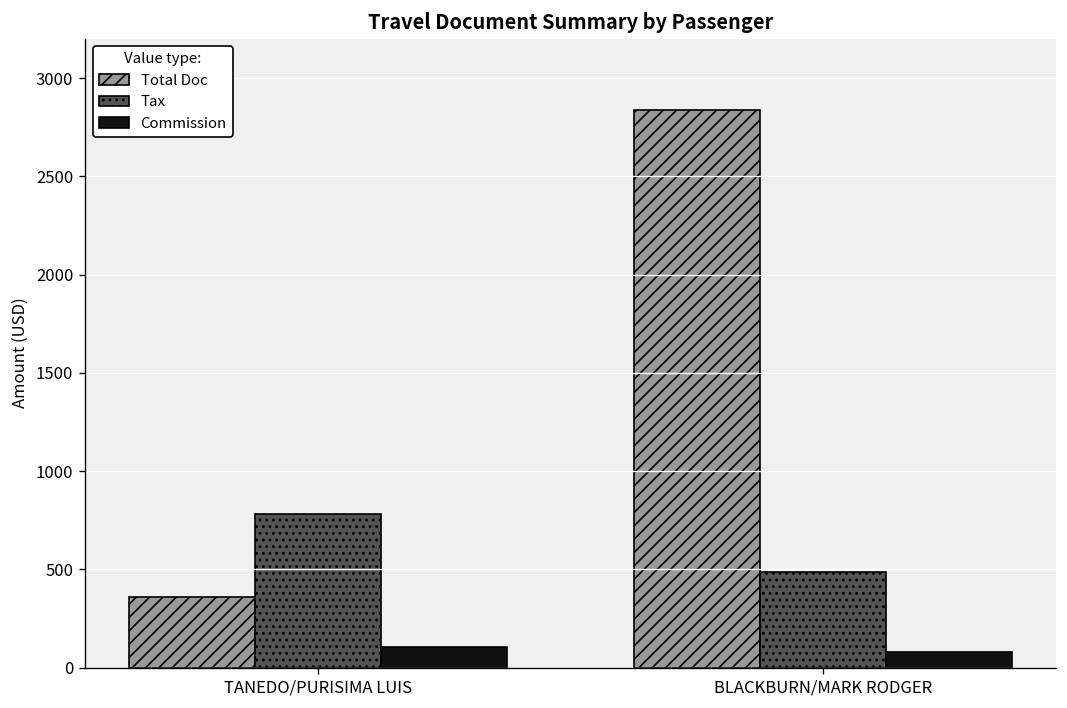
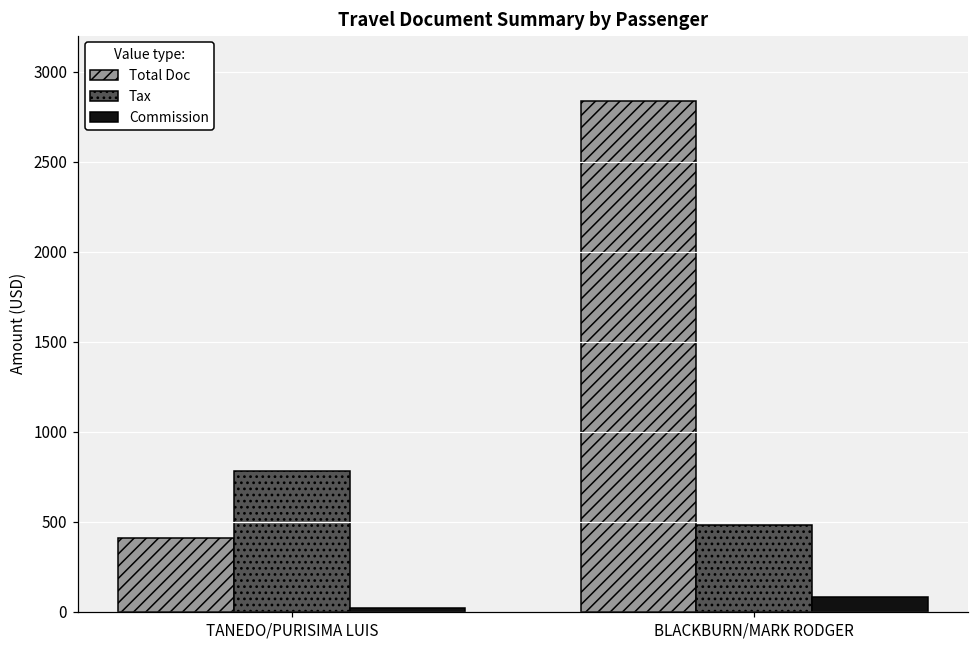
Total Doc, TANEDO/PURISIMA LUIS: 360 -> 410
Commission, TANEDO/PURISIMA LUIS: 110 -> 20
